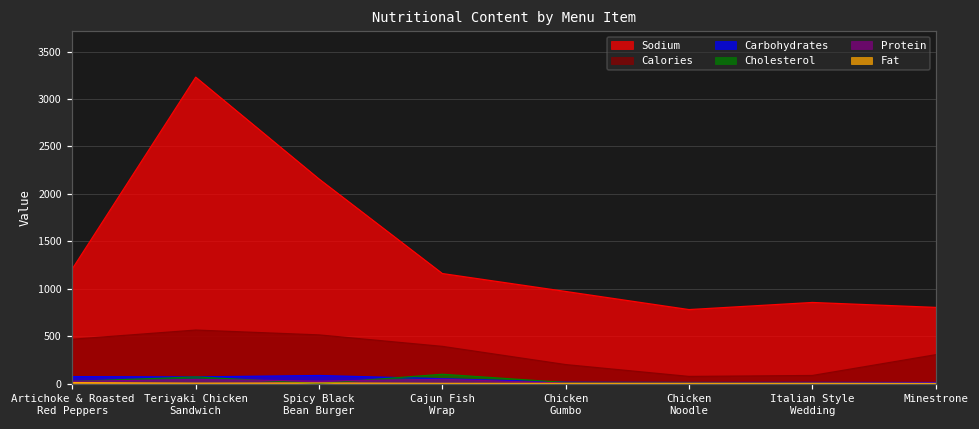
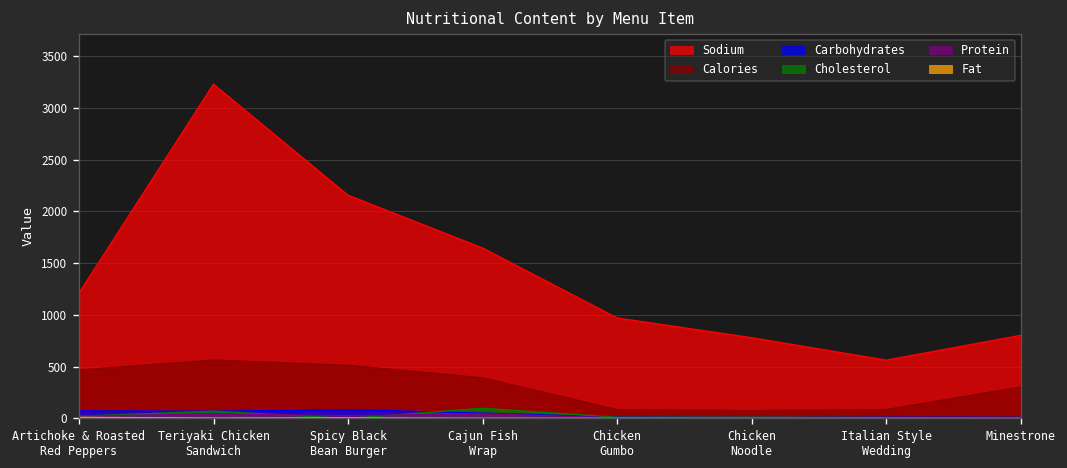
Sodium, Cajun Fish Wrap: 1200 -> 1600
Calories, Chicken Gumbo: 200 -> 100
Sodium, Italian Style Wedding: 900 -> 600
